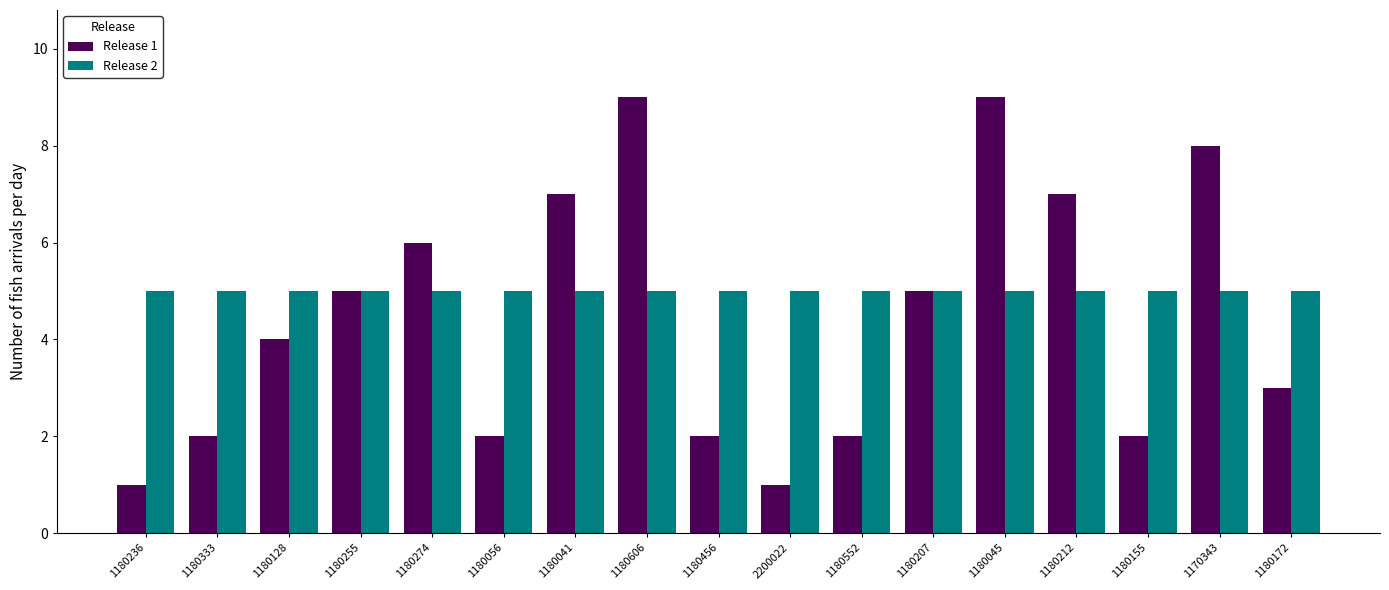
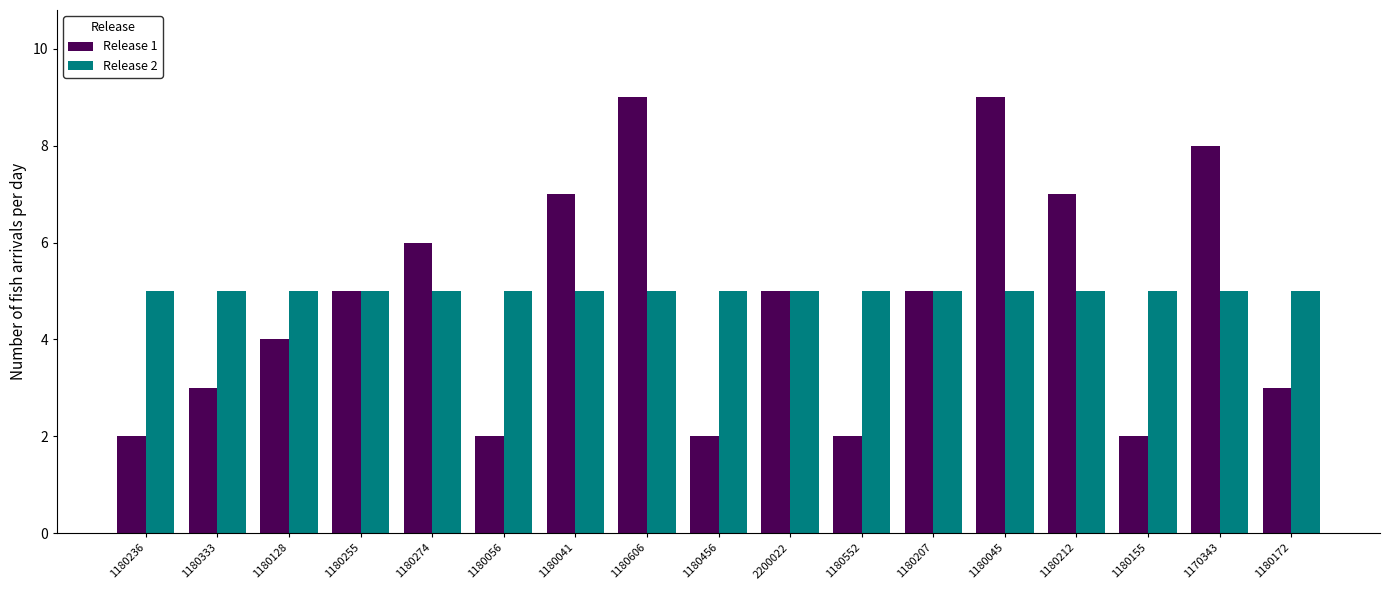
Release 1, 1180236: 1 -> 2
Release 1, 1180333: 2 -> 3
Release 1, 2200022: 1 -> 5
